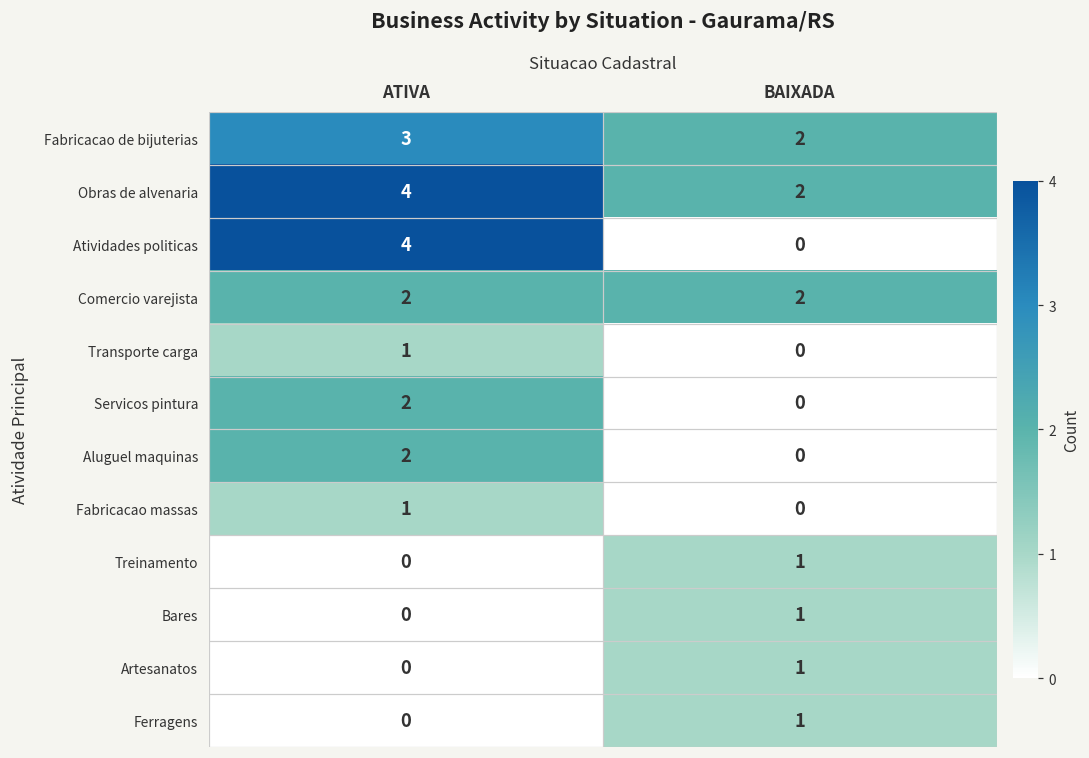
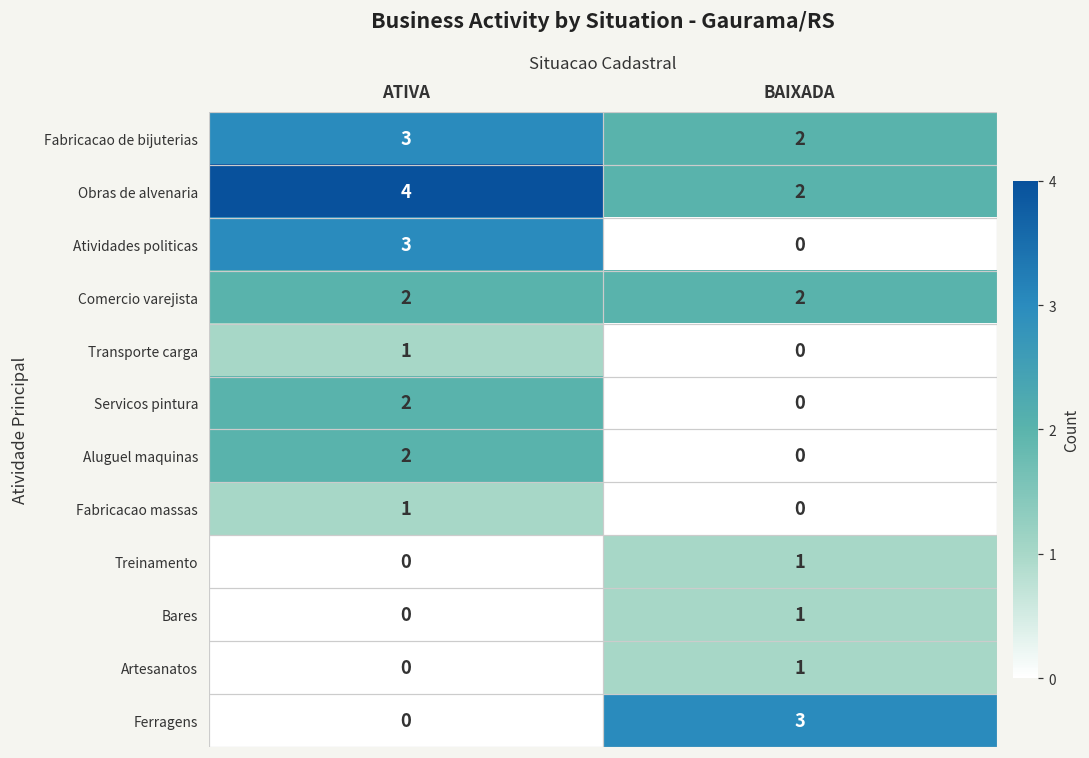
Atividades politicas, ATIVA: 4 -> 3
Ferragens, BAIXADA: 1 -> 3
